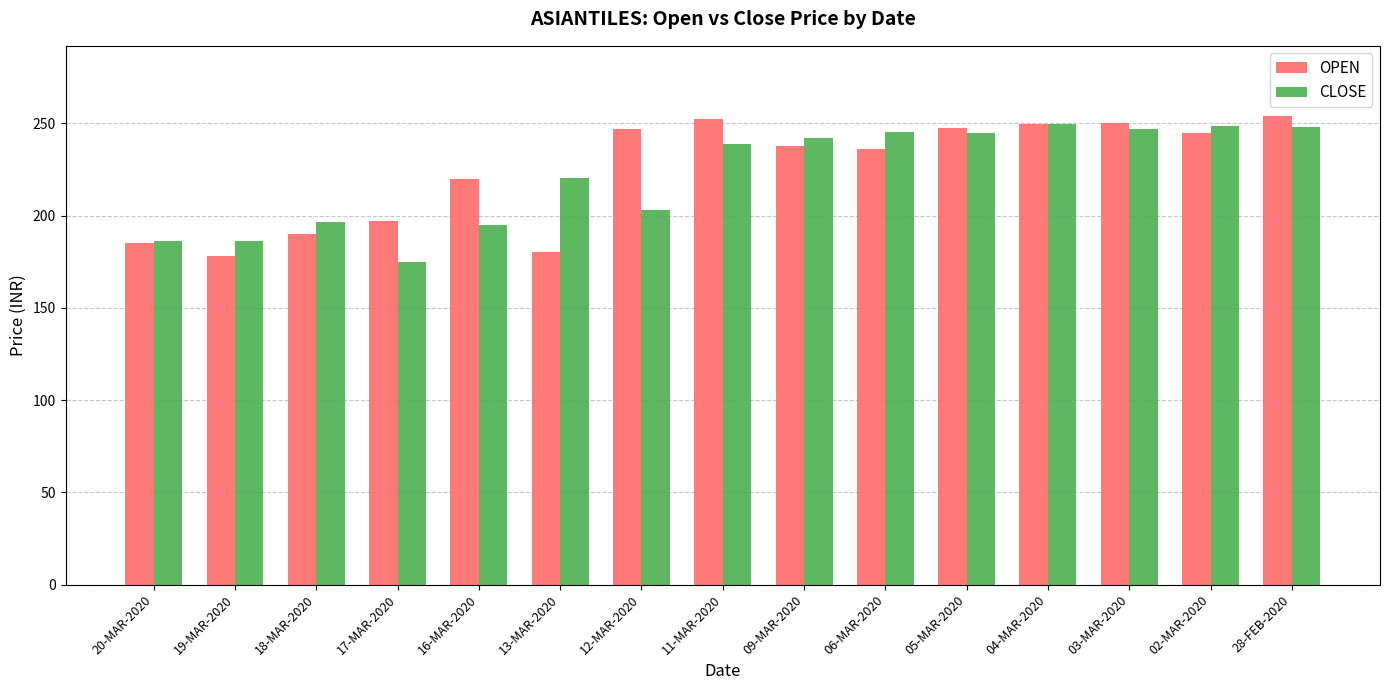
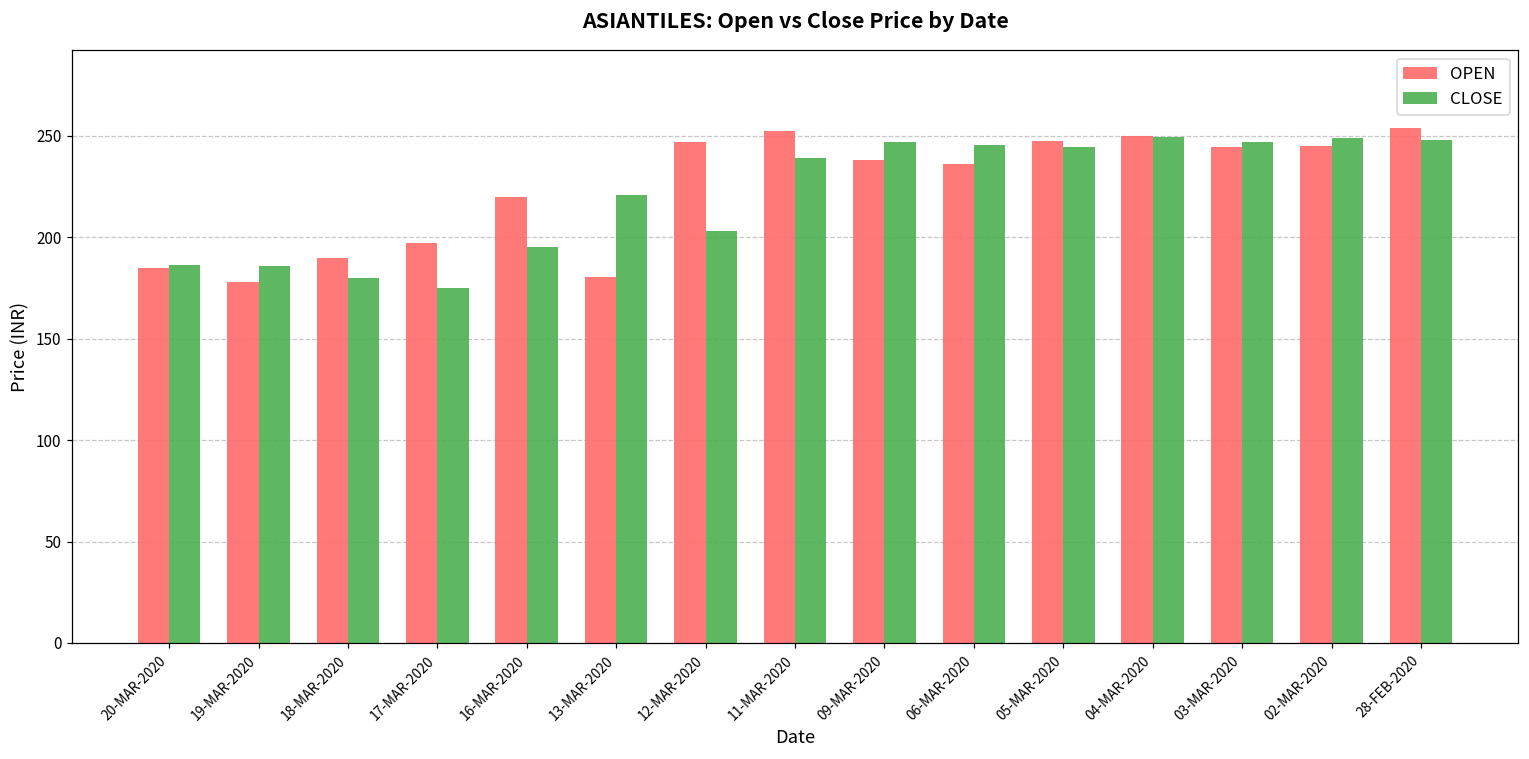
CLOSE, 18-MAR-2020: 197 -> 180
CLOSE, 09-MAR-2020: 242 -> 247
OPEN, 03-MAR-2020: 250 -> 245
